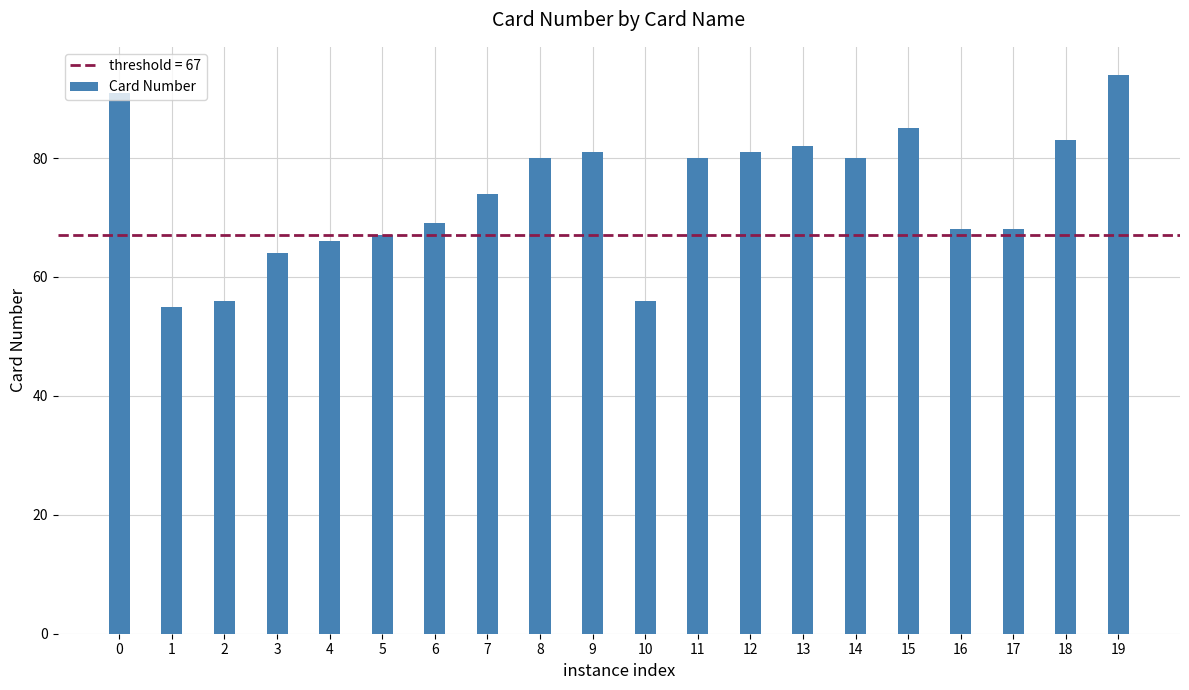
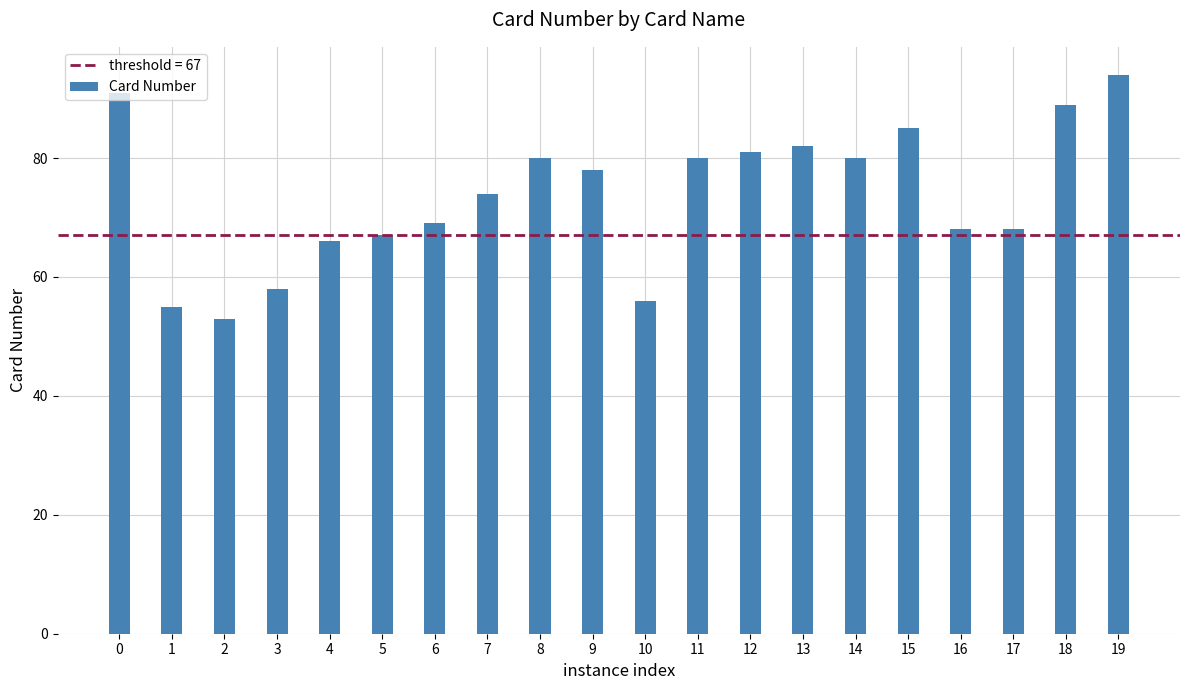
2: 56 -> 53
3: 64 -> 58
9: 81 -> 78
18: 83 -> 89
